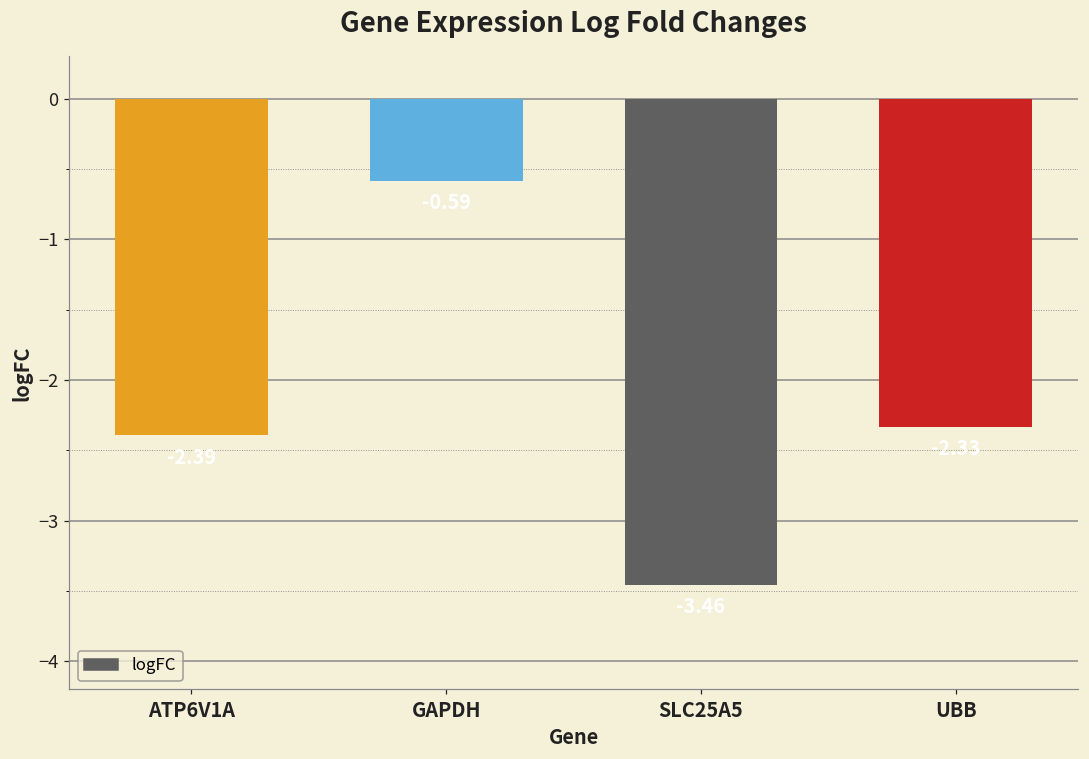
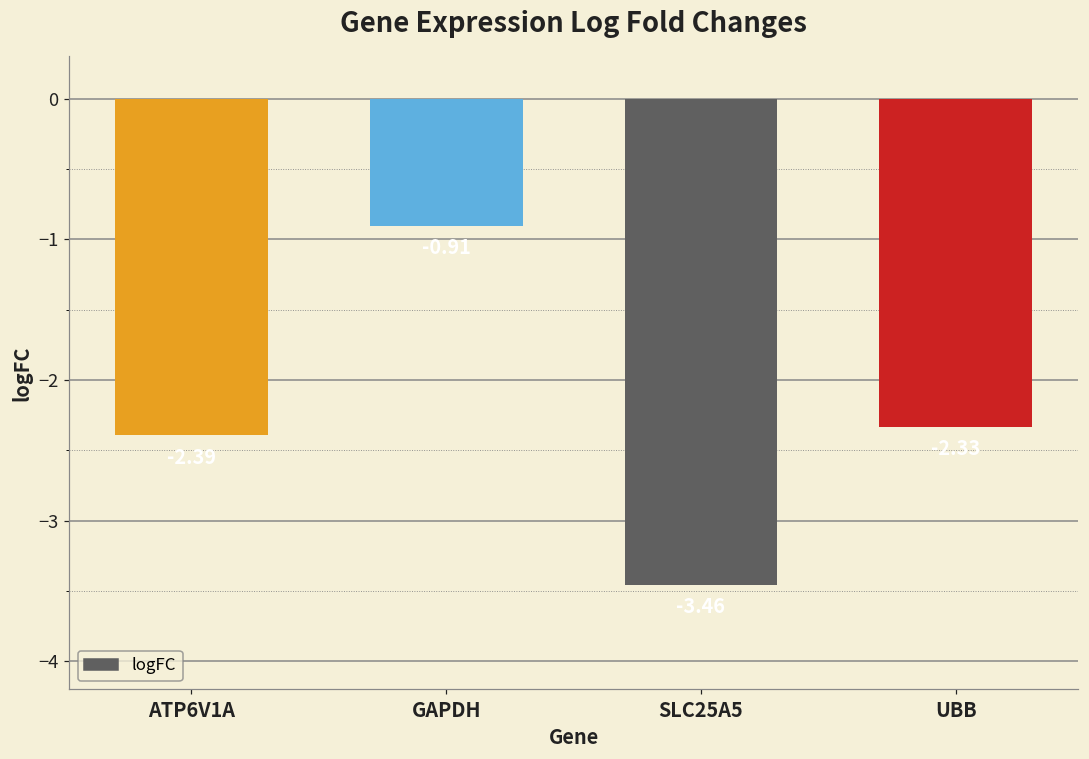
GAPDH: -0.59 -> -0.91
